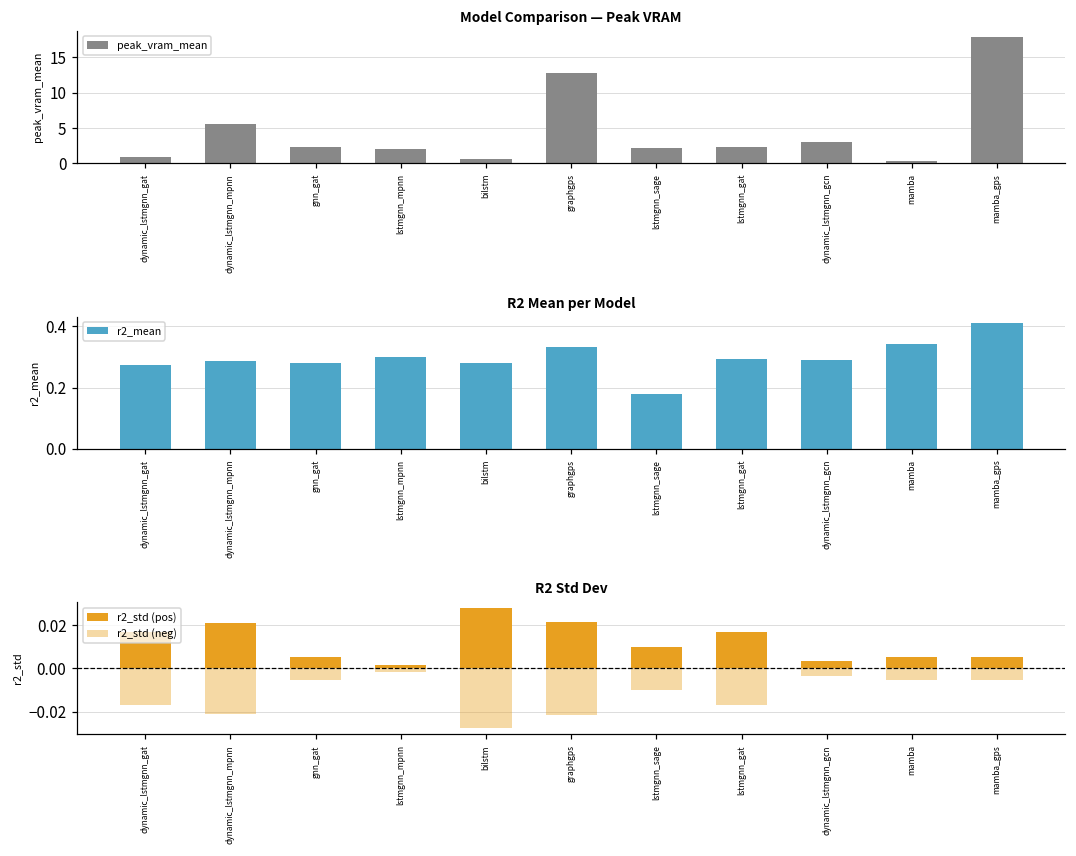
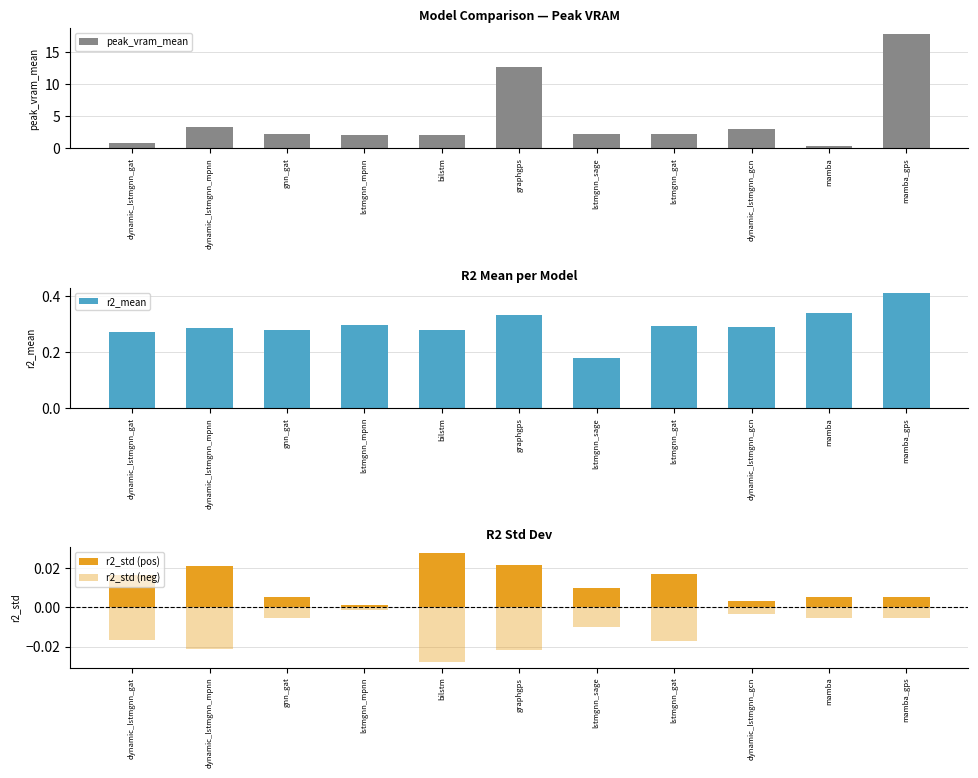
Model Comparison — Peak VRAM, dynamic_lstmgnn_mpnn: 6 -> 3
Model Comparison — Peak VRAM, bilstm: 1 -> 2
